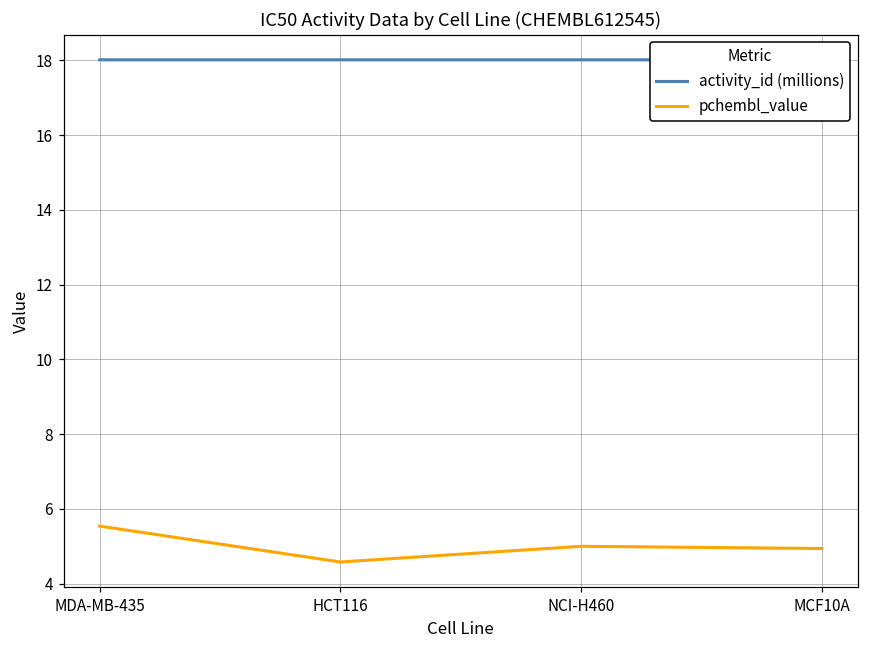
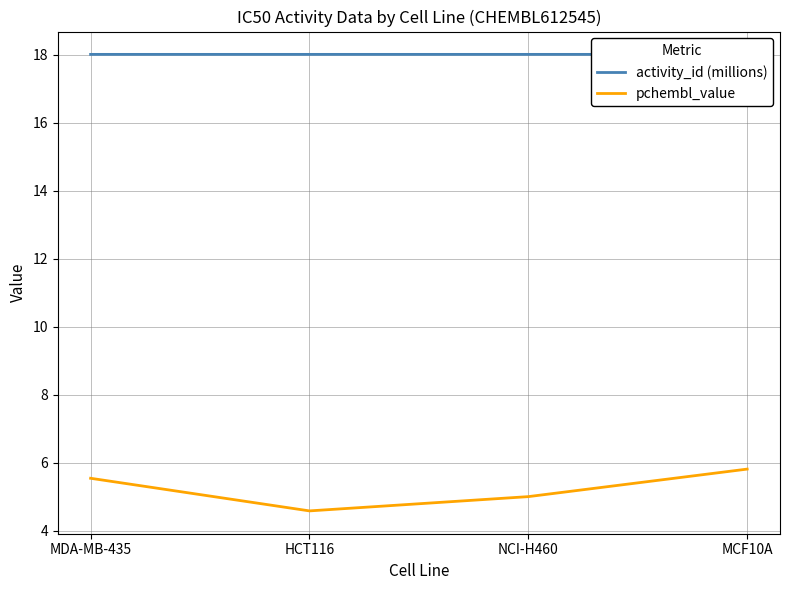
pchembl_value, MCF10A: 4.9 -> 5.8
